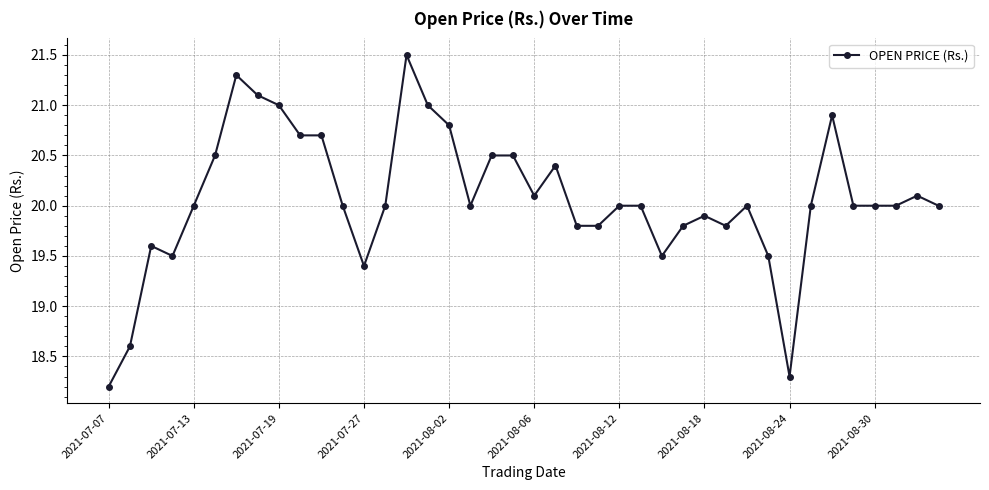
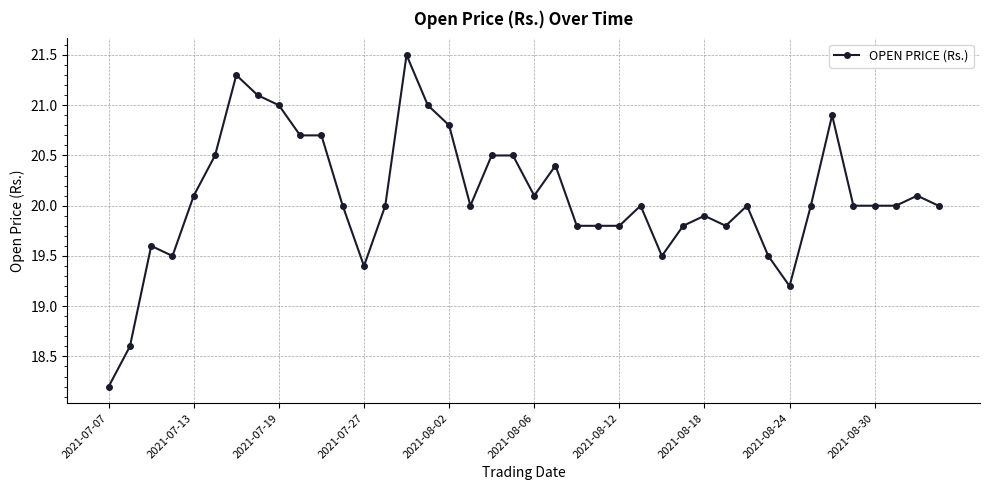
2021-07-13: 20.0 -> 20.1
2021-08-12: 20.0 -> 19.8
2021-08-24: 18.3 -> 19.2
